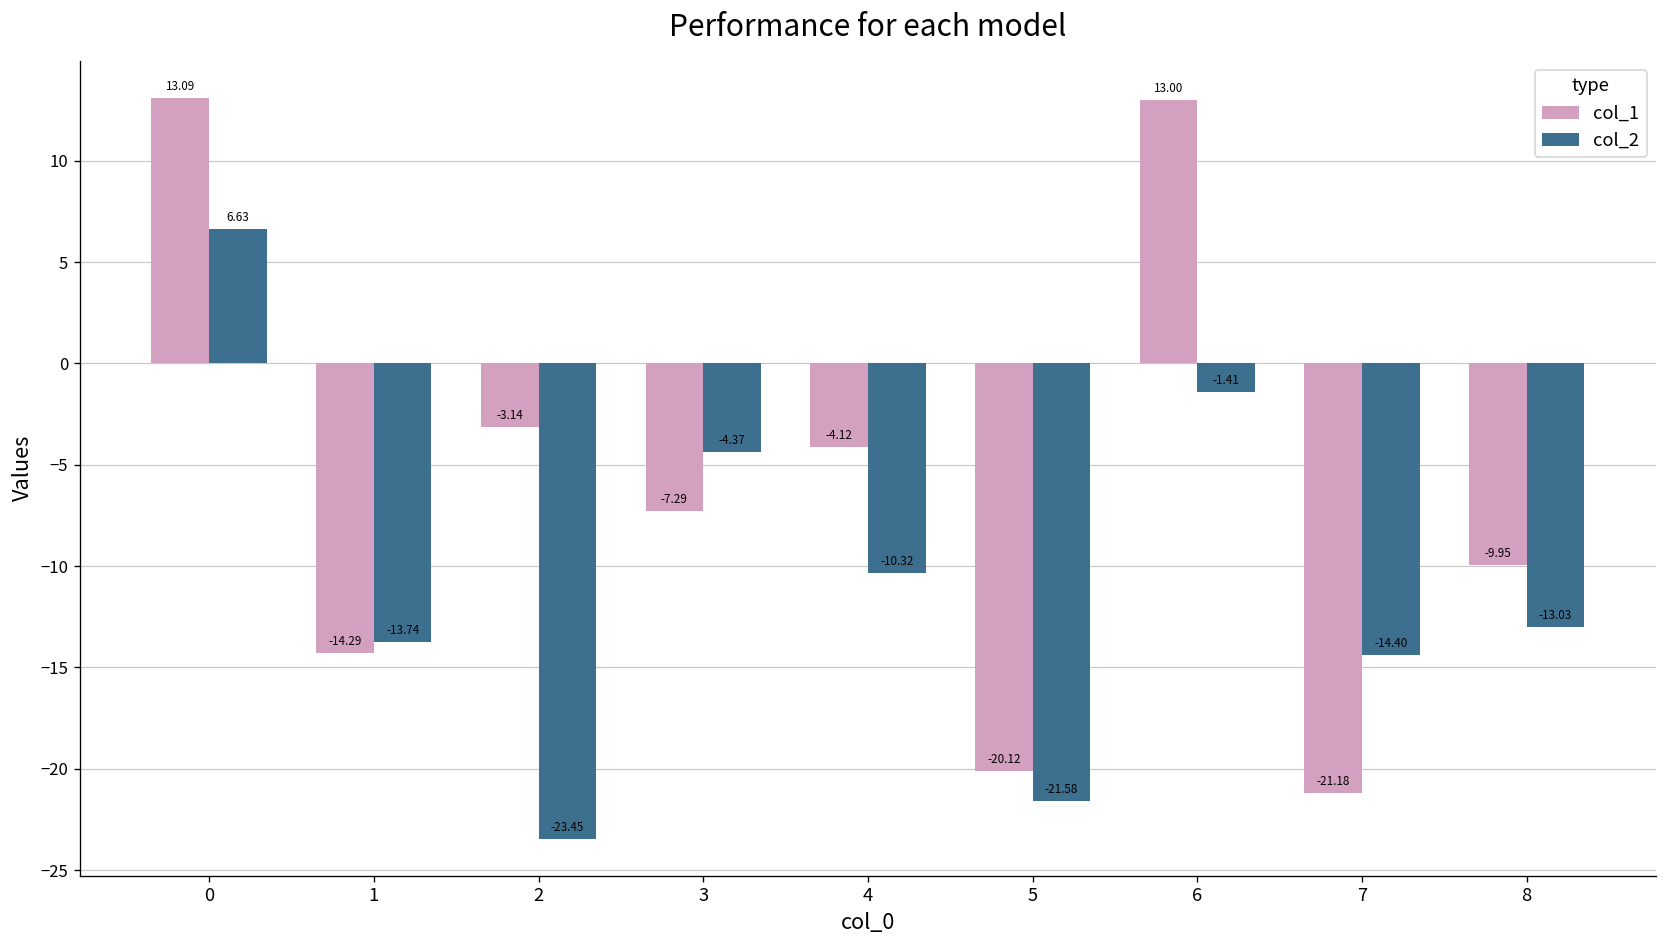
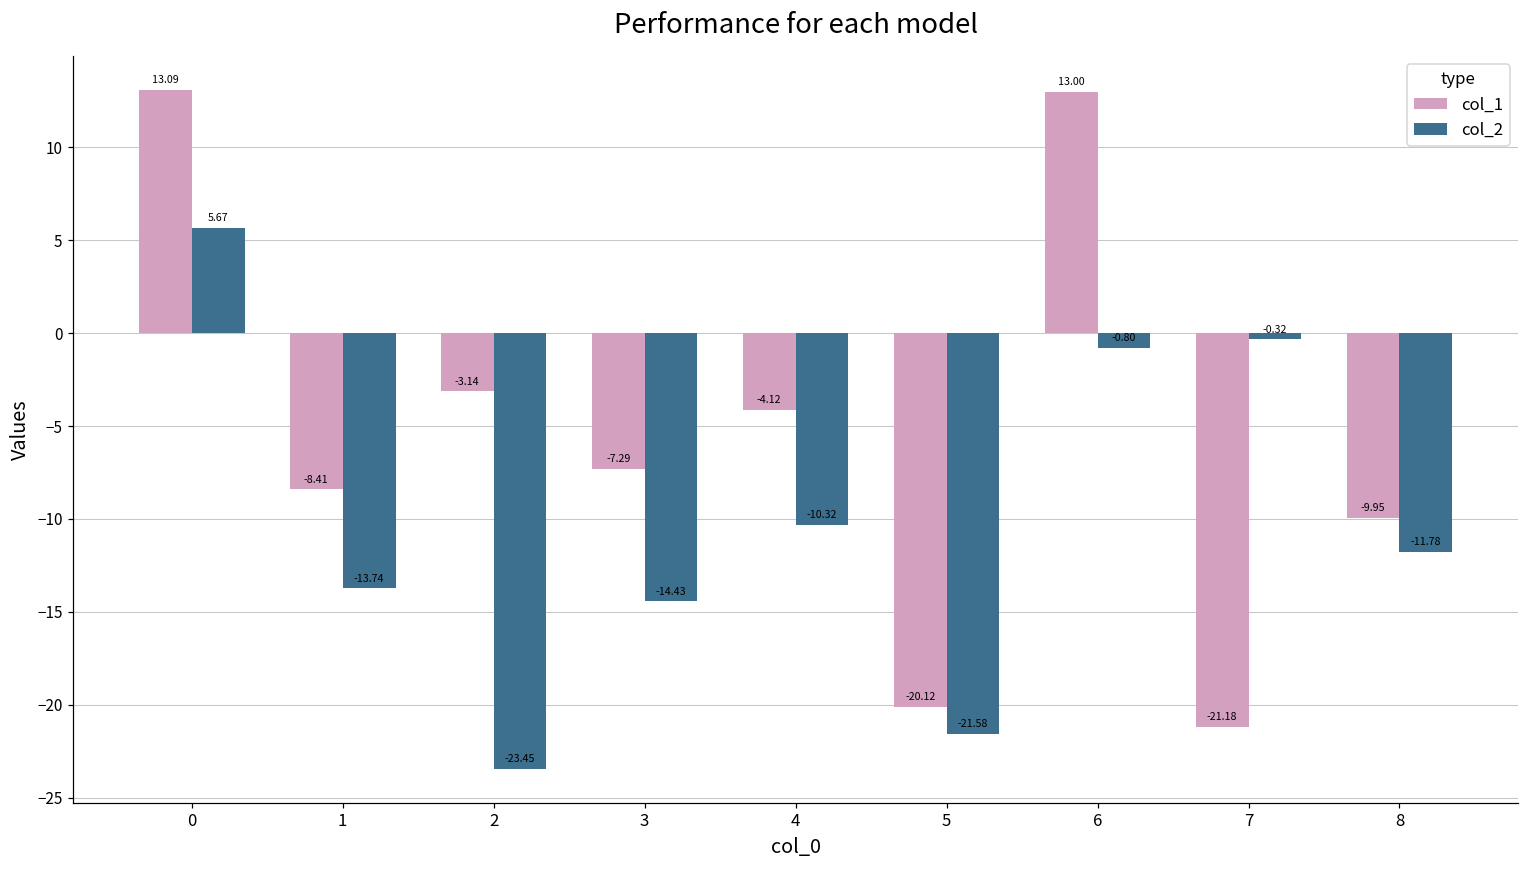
col_2, 0: 6.63 -> 5.67
col_1, 1: -14.29 -> -8.41
col_2, 3: -4.37 -> -14.43
col_2, 6: -1.41 -> -0.80
col_2, 7: -14.40 -> -0.32
col_2, 8: -13.03 -> -11.78
